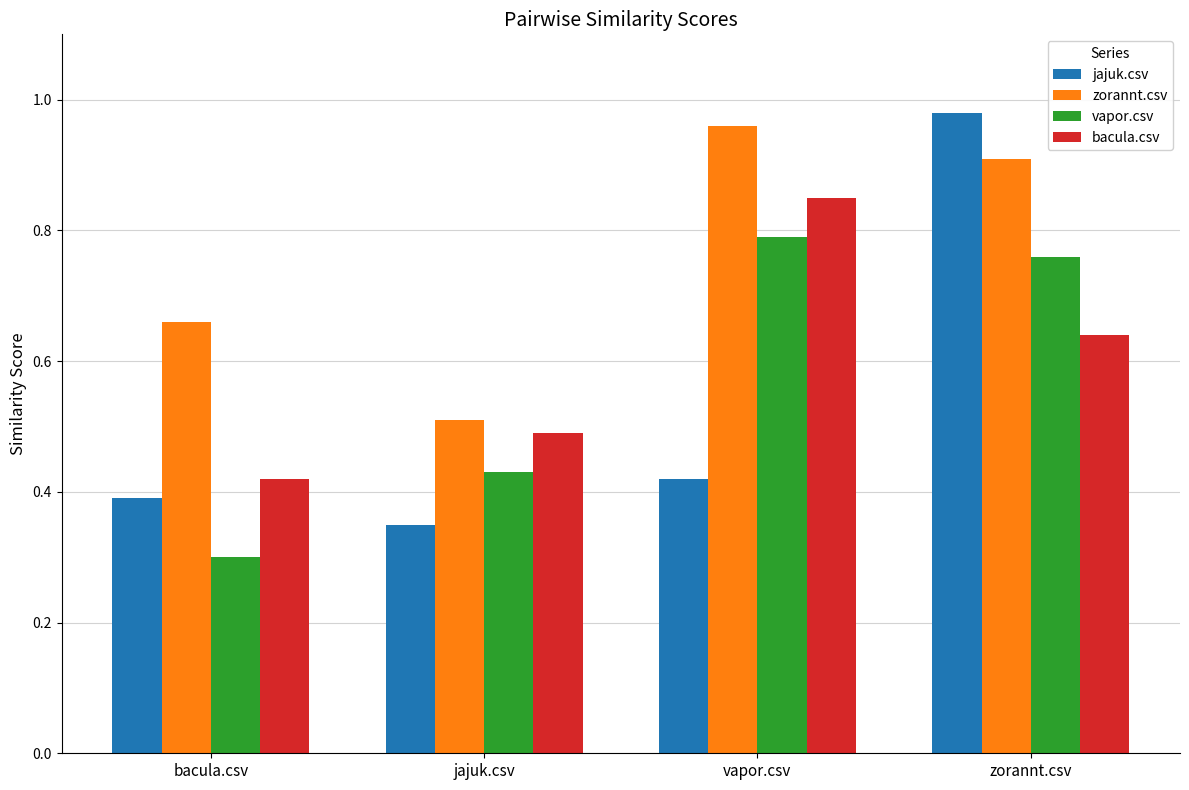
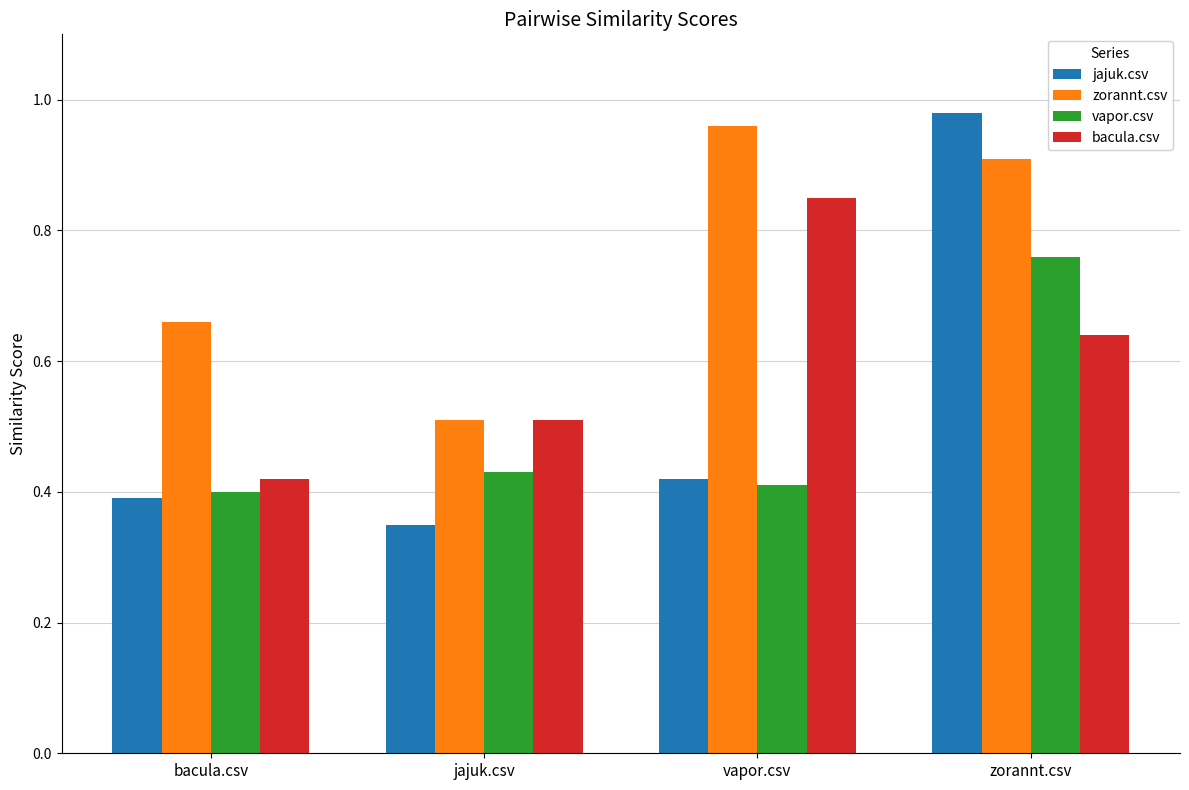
vapor.csv, bacula.csv: 0.3 -> 0.4
bacula.csv, jajuk.csv: 0.49 -> 0.51
vapor.csv, vapor.csv: 0.79 -> 0.41
